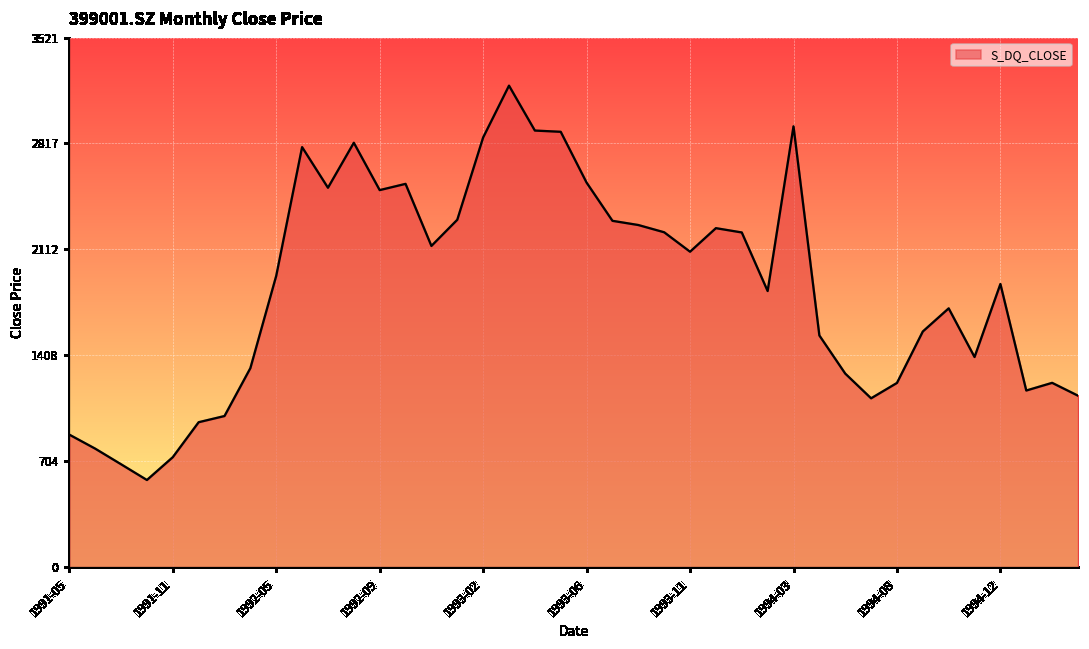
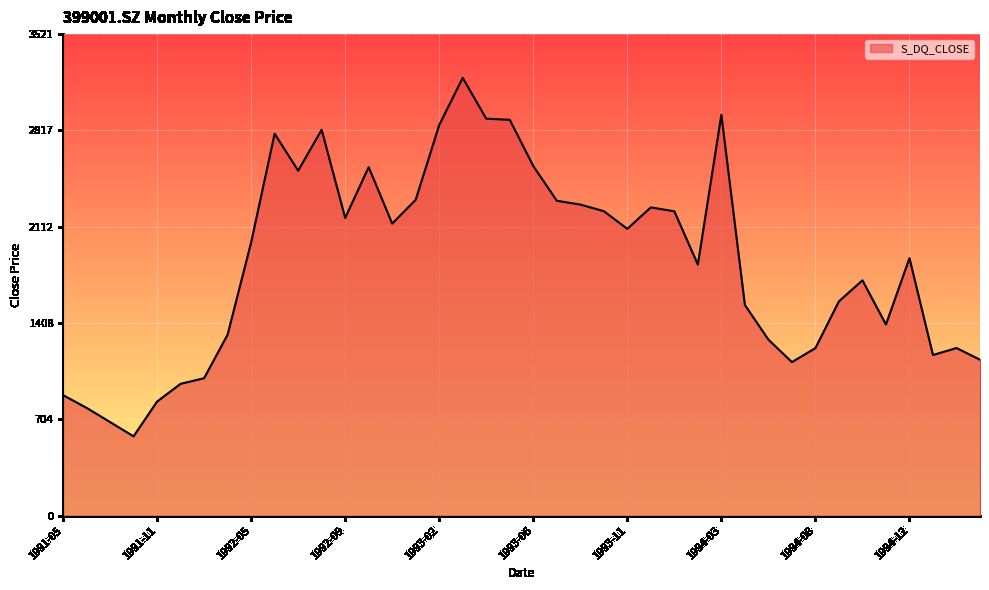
1991-11: 730 -> 830
1992-05: 1940 -> 2000
1992-09: 2510 -> 2180
